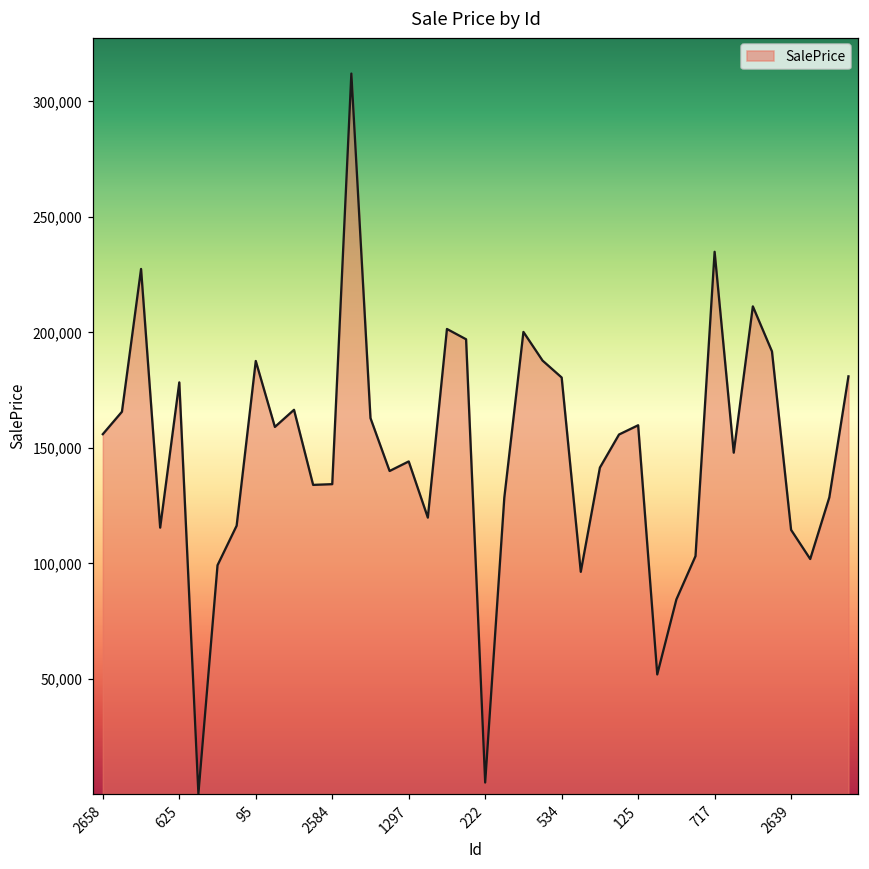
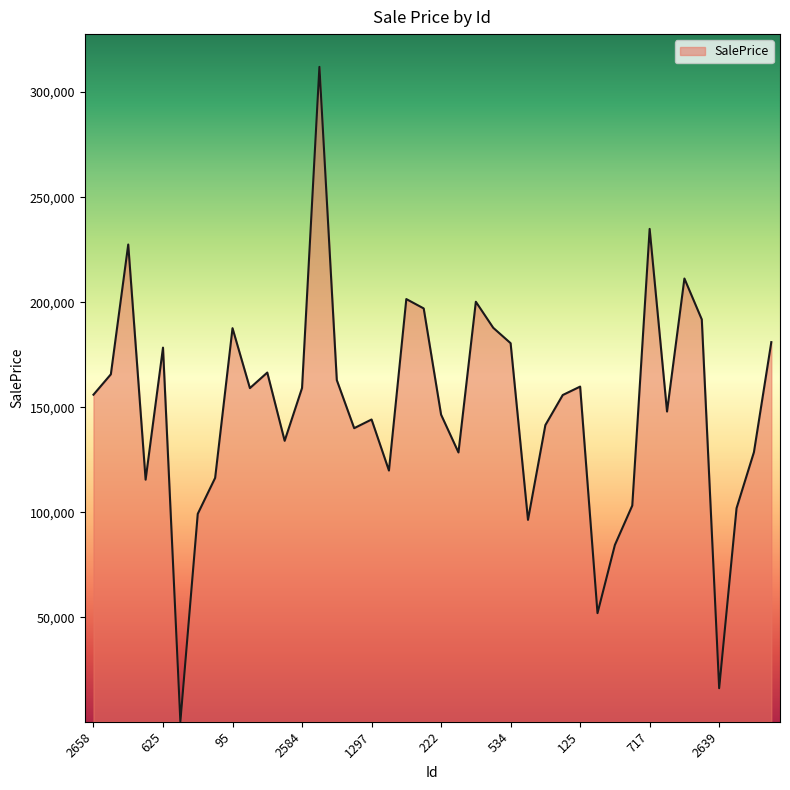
2584: 134,000 -> 159,000
222: 5,000 -> 146,000
2639: 115,000 -> 16,000
